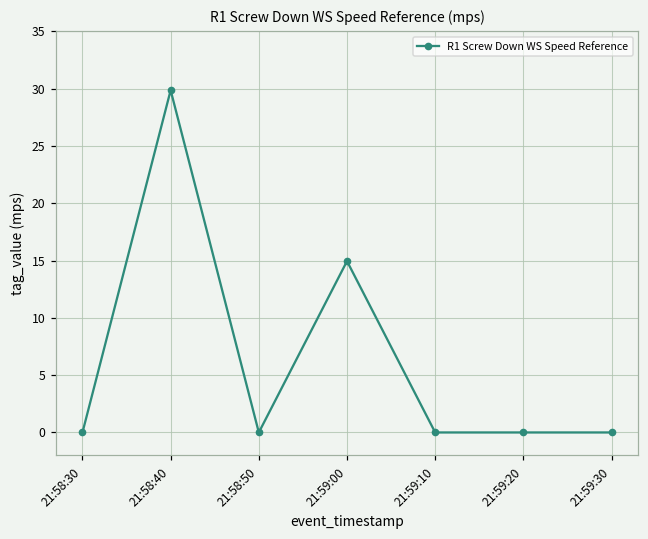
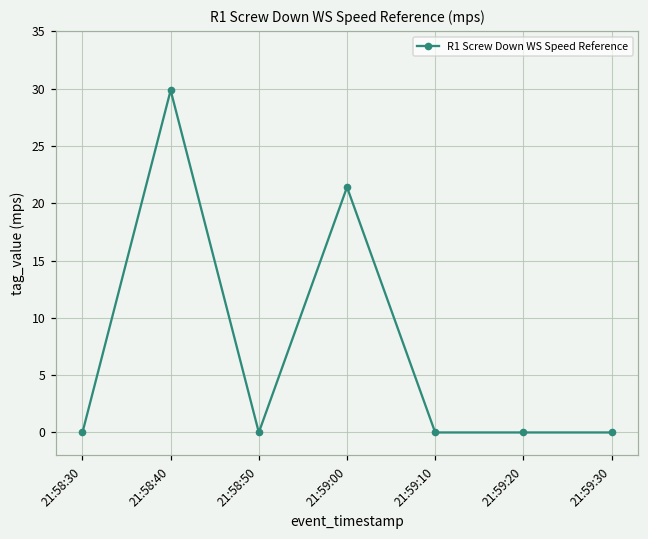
21:59:00: 15.0 -> 21.4
